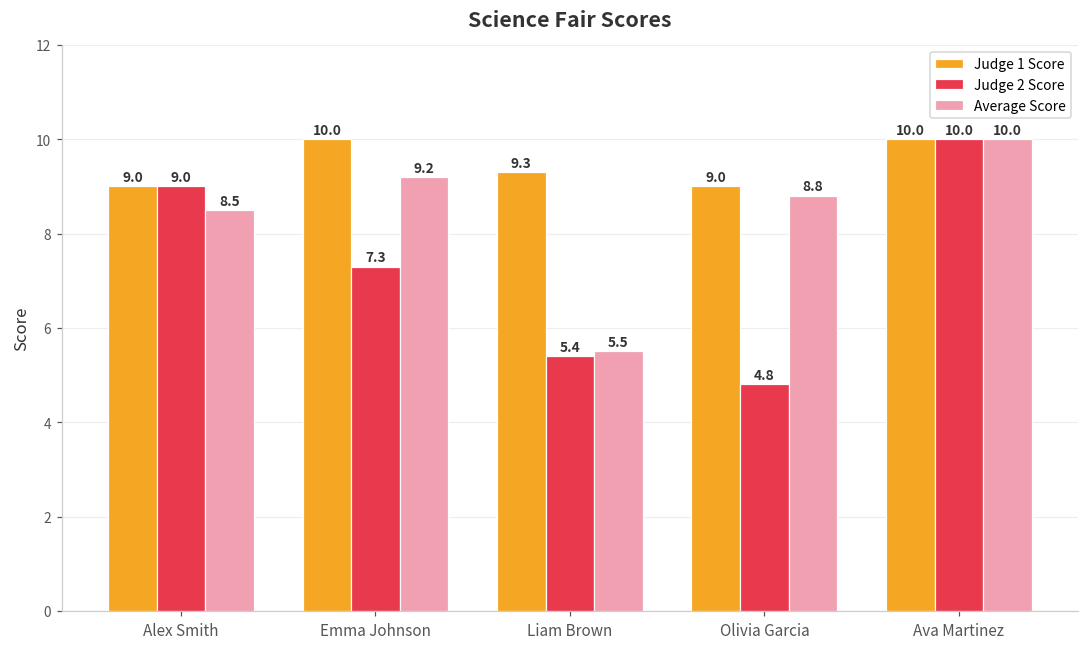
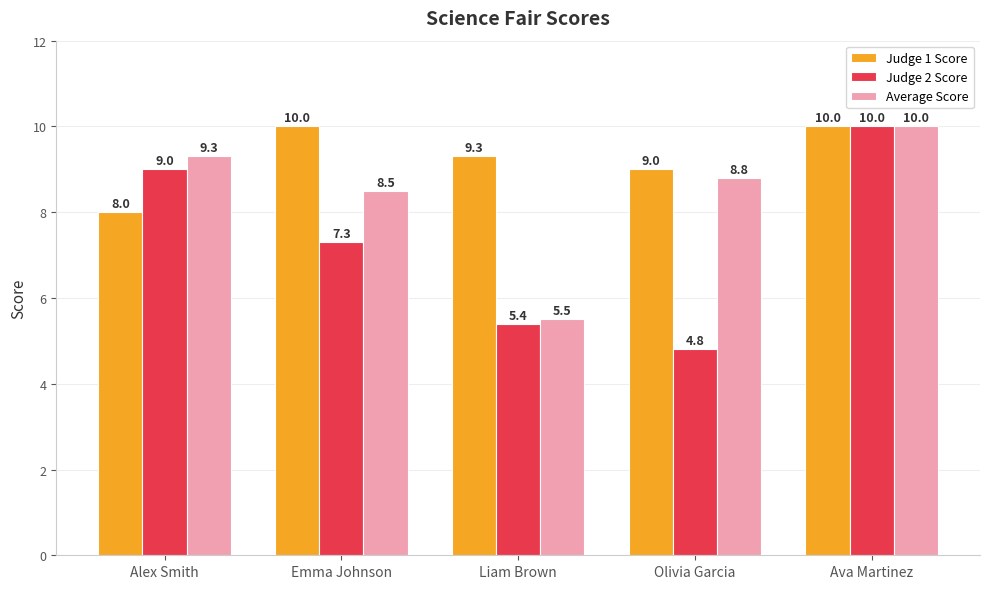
Judge 1 Score, Alex Smith: 9.0 -> 8.0
Average Score, Alex Smith: 8.5 -> 9.3
Average Score, Emma Johnson: 9.2 -> 8.5
